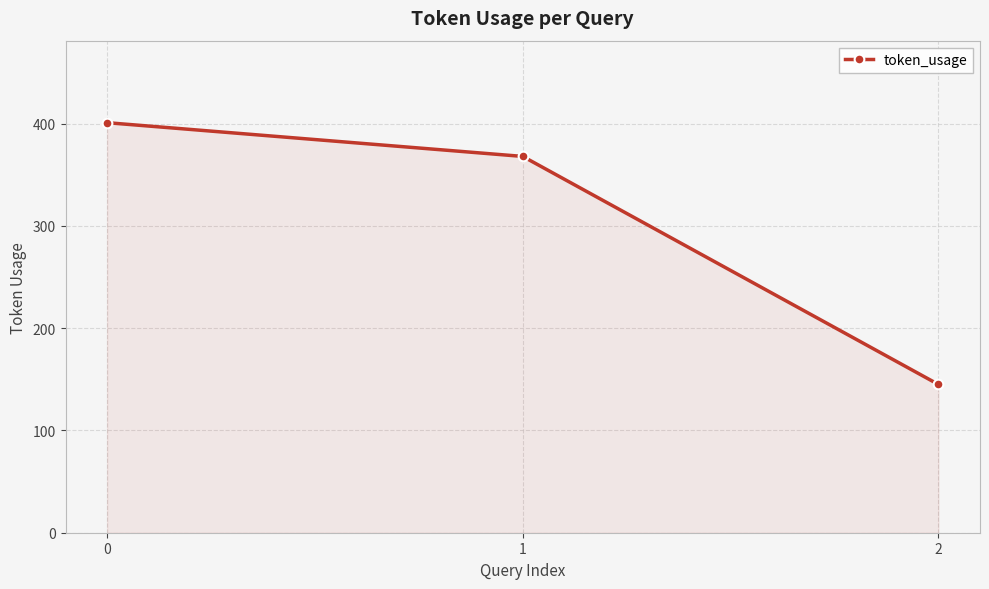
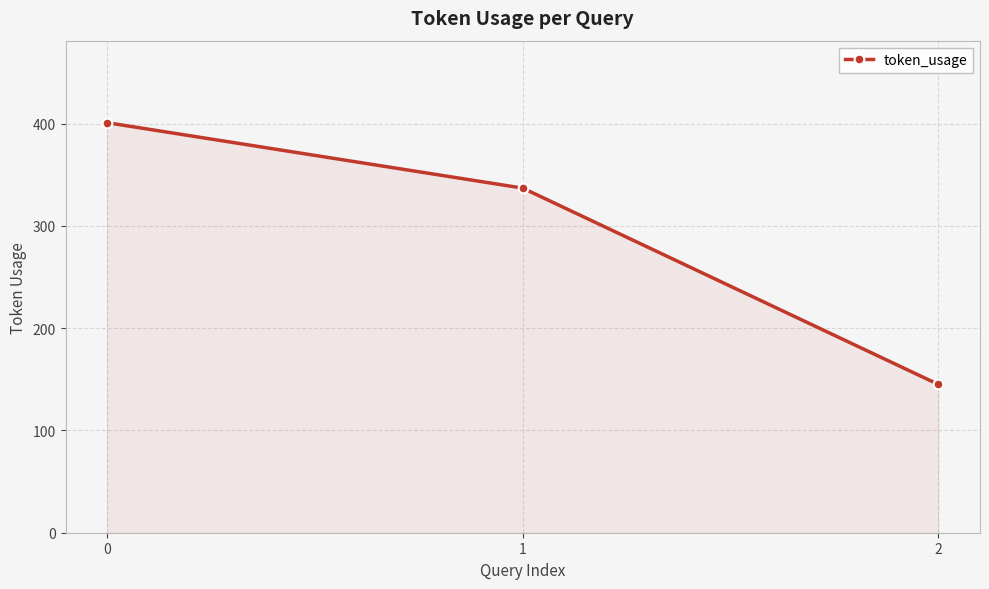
1: 368 -> 337
